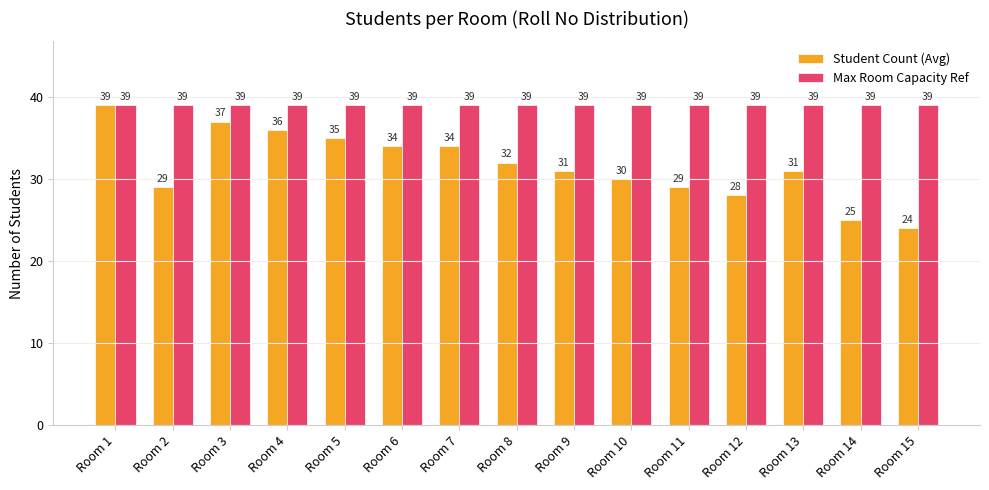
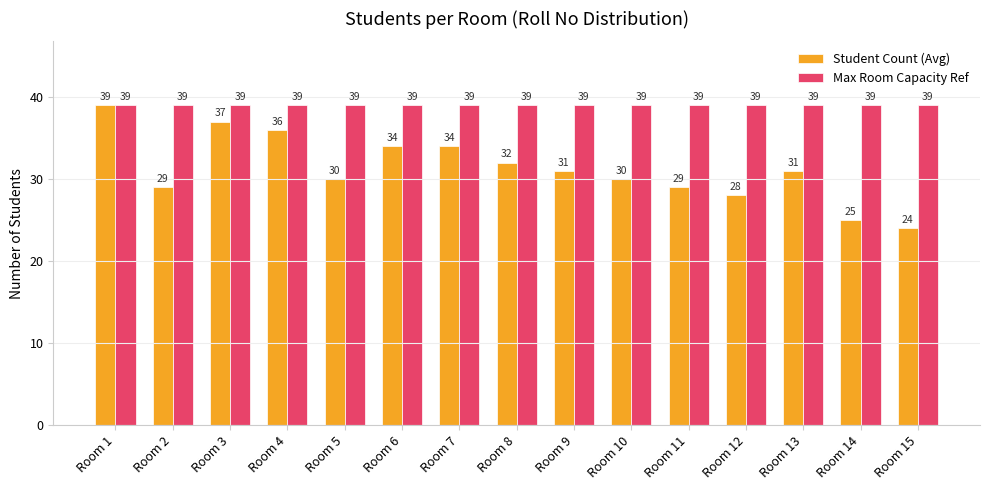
Student Count (Avg), Room 5: 35 -> 30
